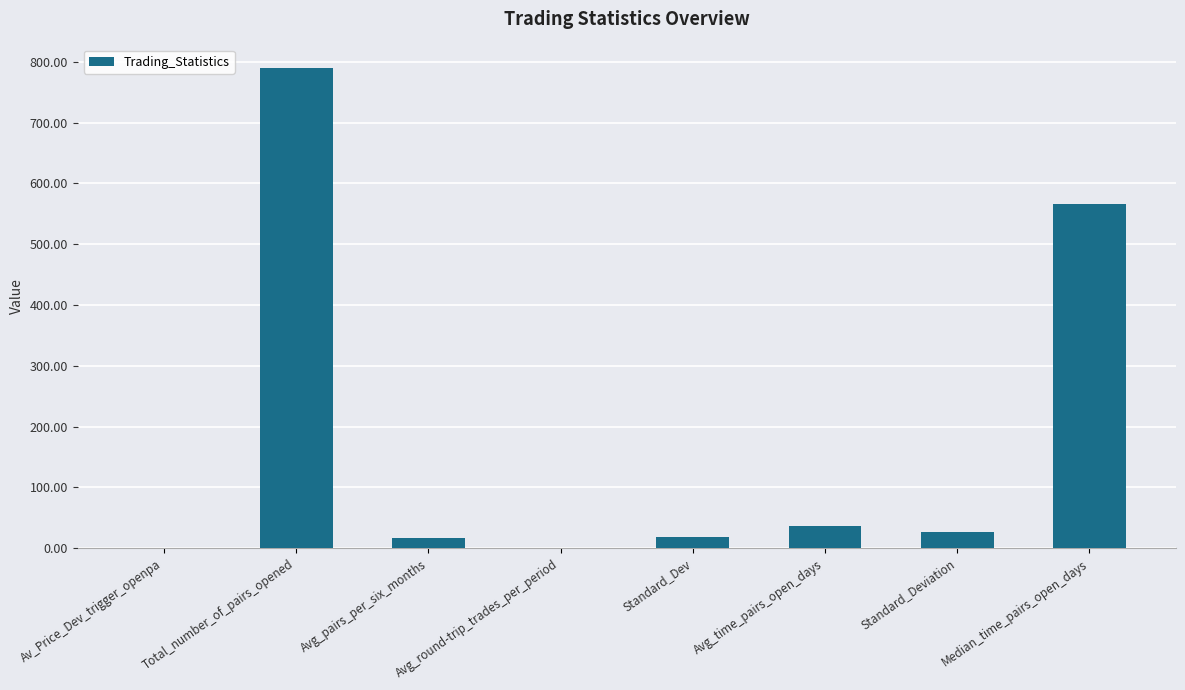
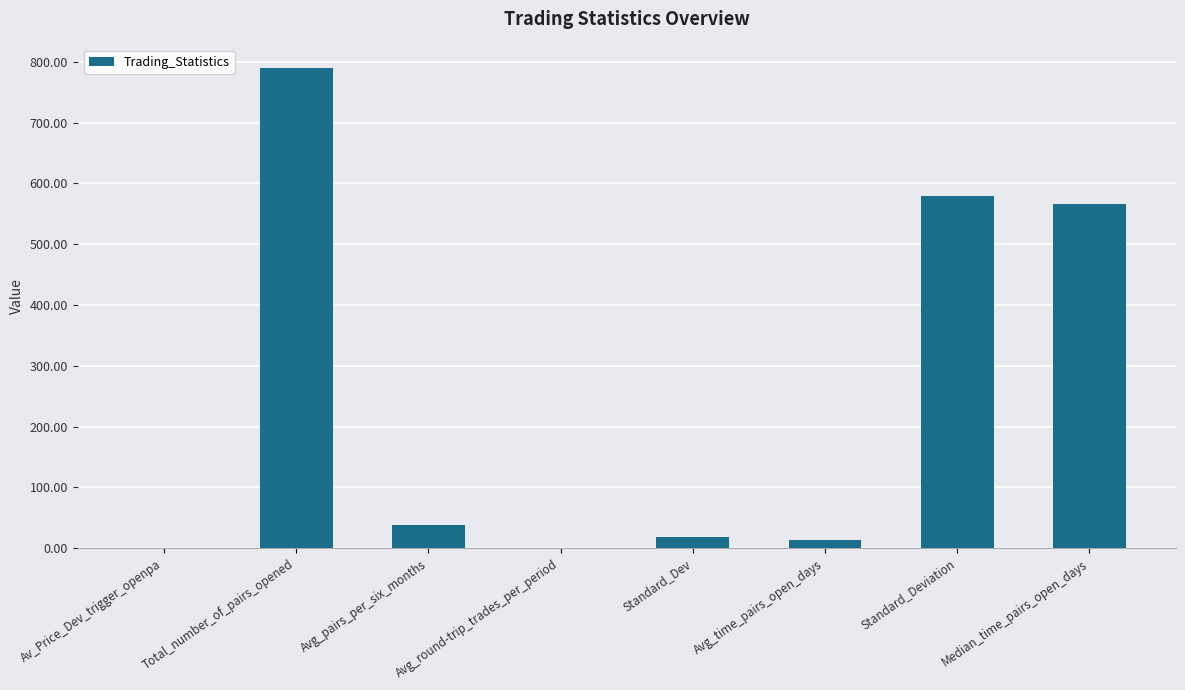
Avg_pairs_per_six_months: 20 -> 40
Avg_time_pairs_open_days: 40 -> 10
Standard_Deviation: 30 -> 580
